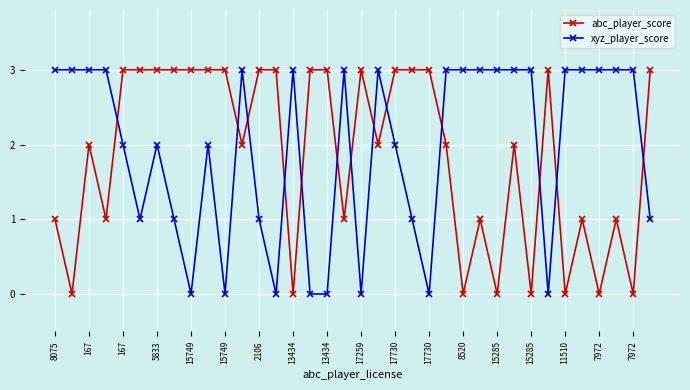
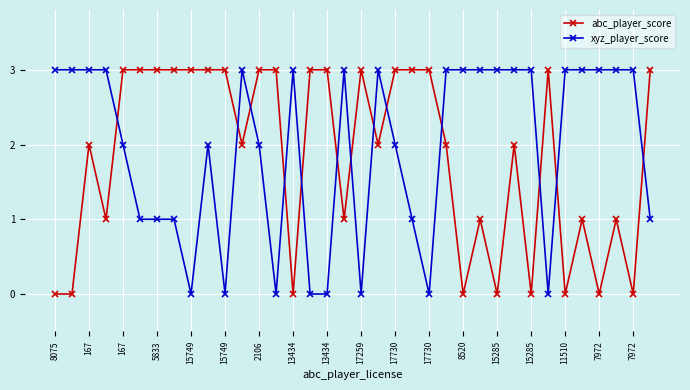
abc_player_score, 8075: 1 -> 0
xyz_player_score, 5833: 2 -> 1
xyz_player_score, 2106: 1 -> 2
